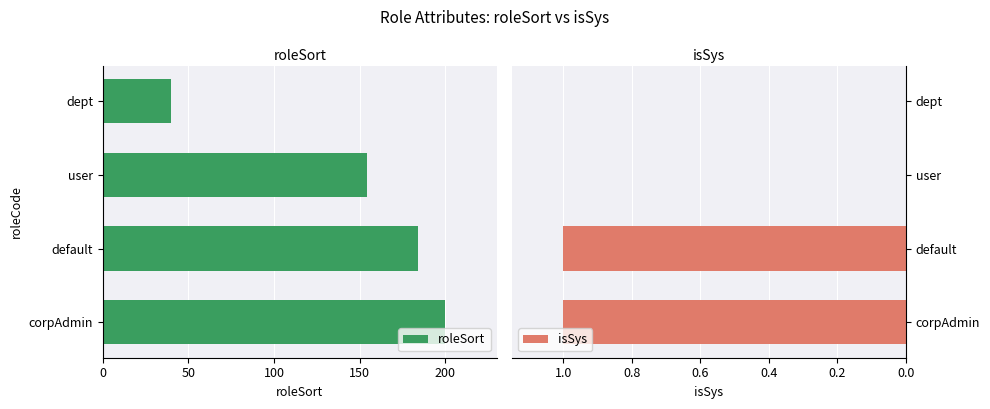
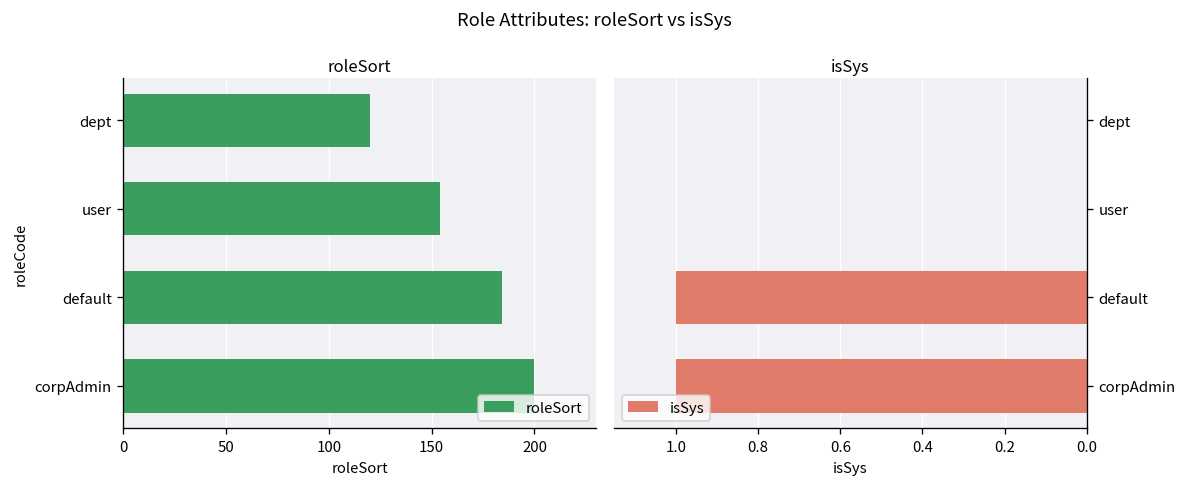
roleSort, dept: 40 -> 120
